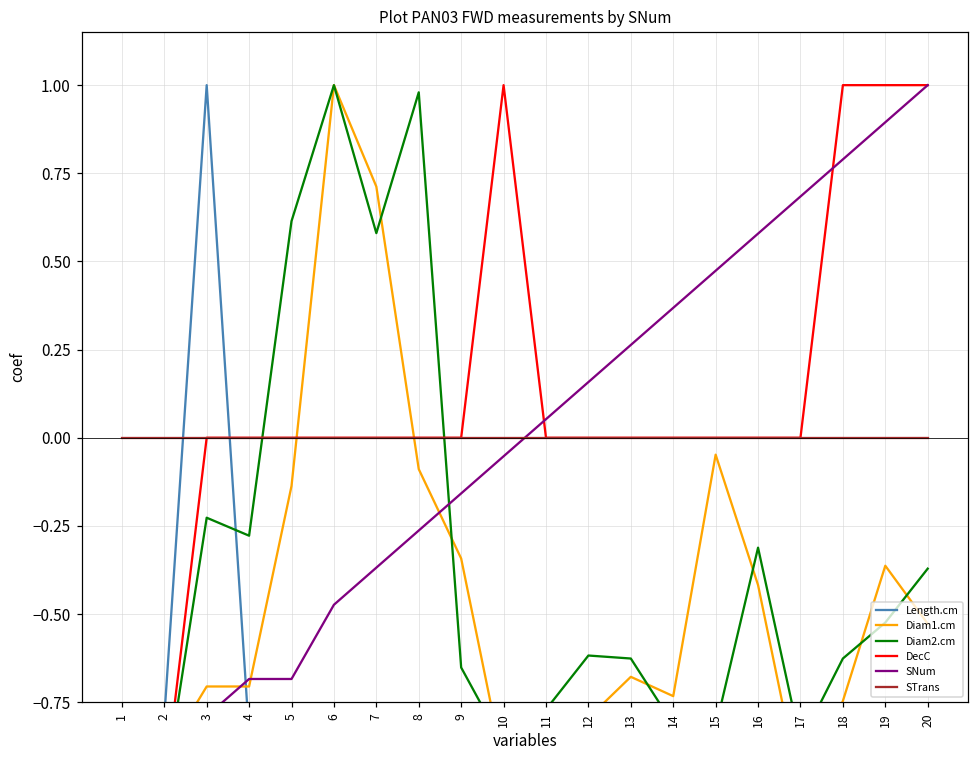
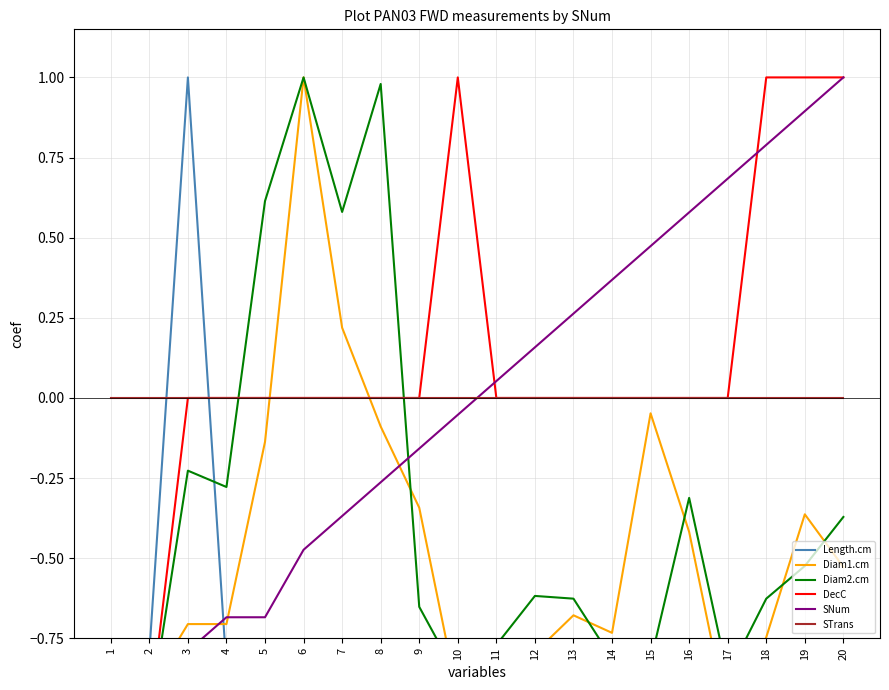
Diam1.cm, 7: 0.71 -> 0.22
